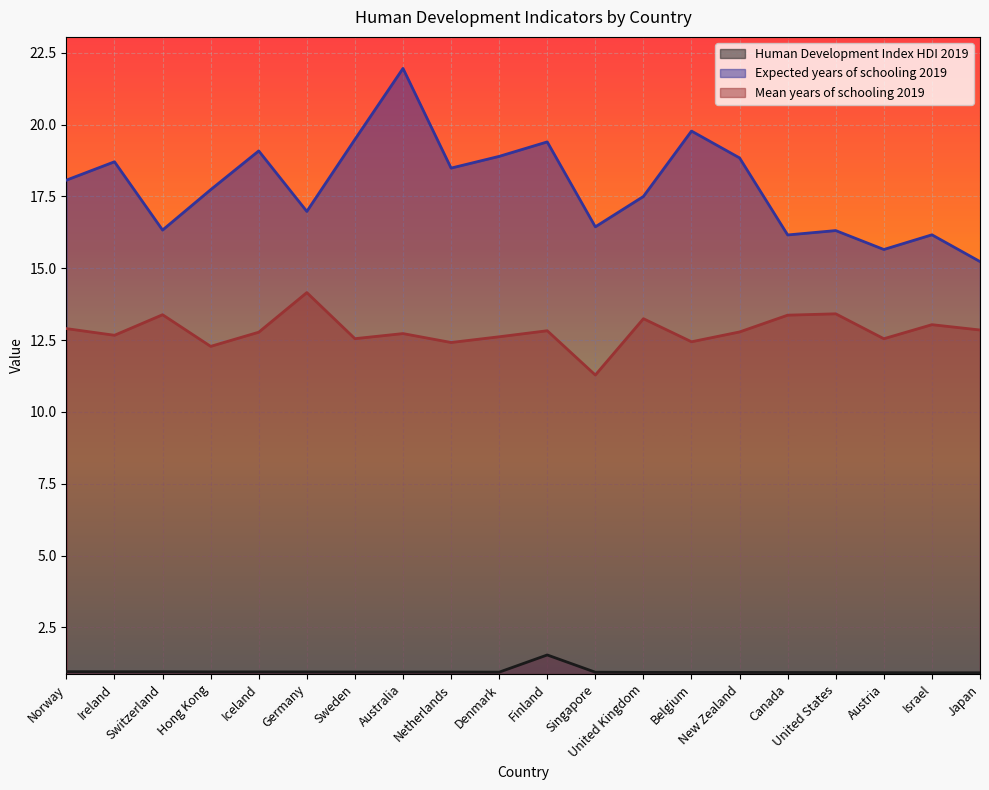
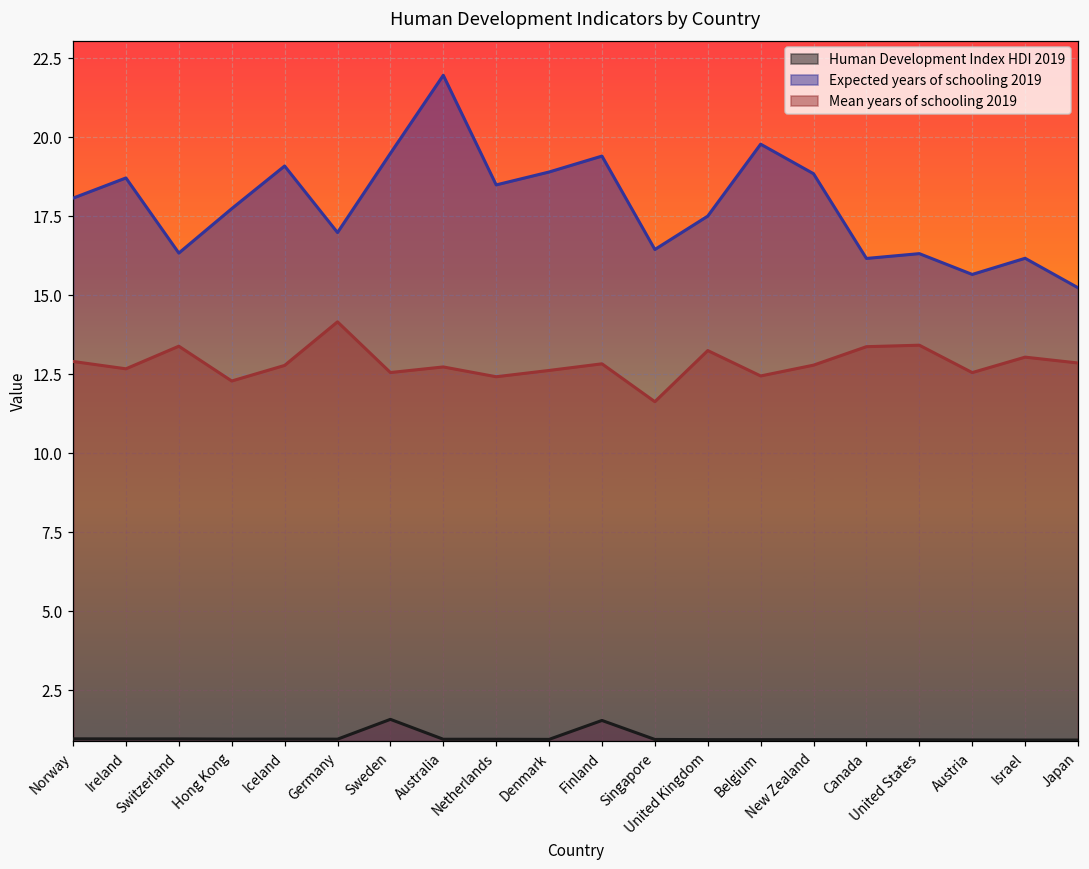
Human Development Index HDI 2019, Sweden: 0.9 -> 1.6
Mean years of schooling 2019, Singapore: 11.3 -> 11.6
